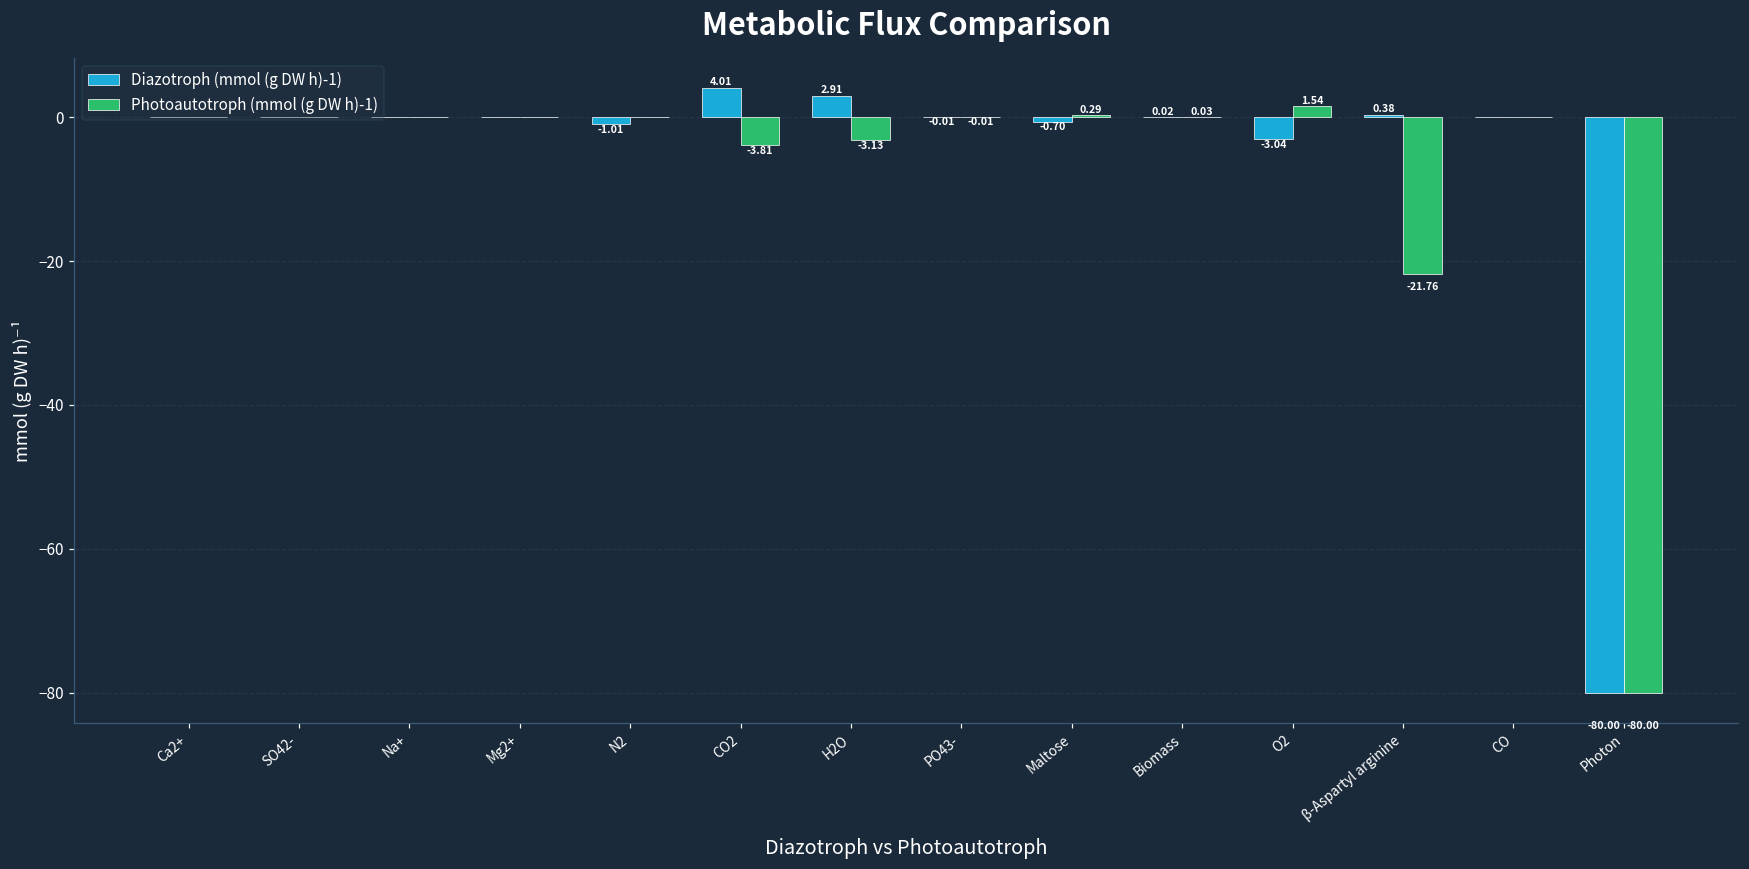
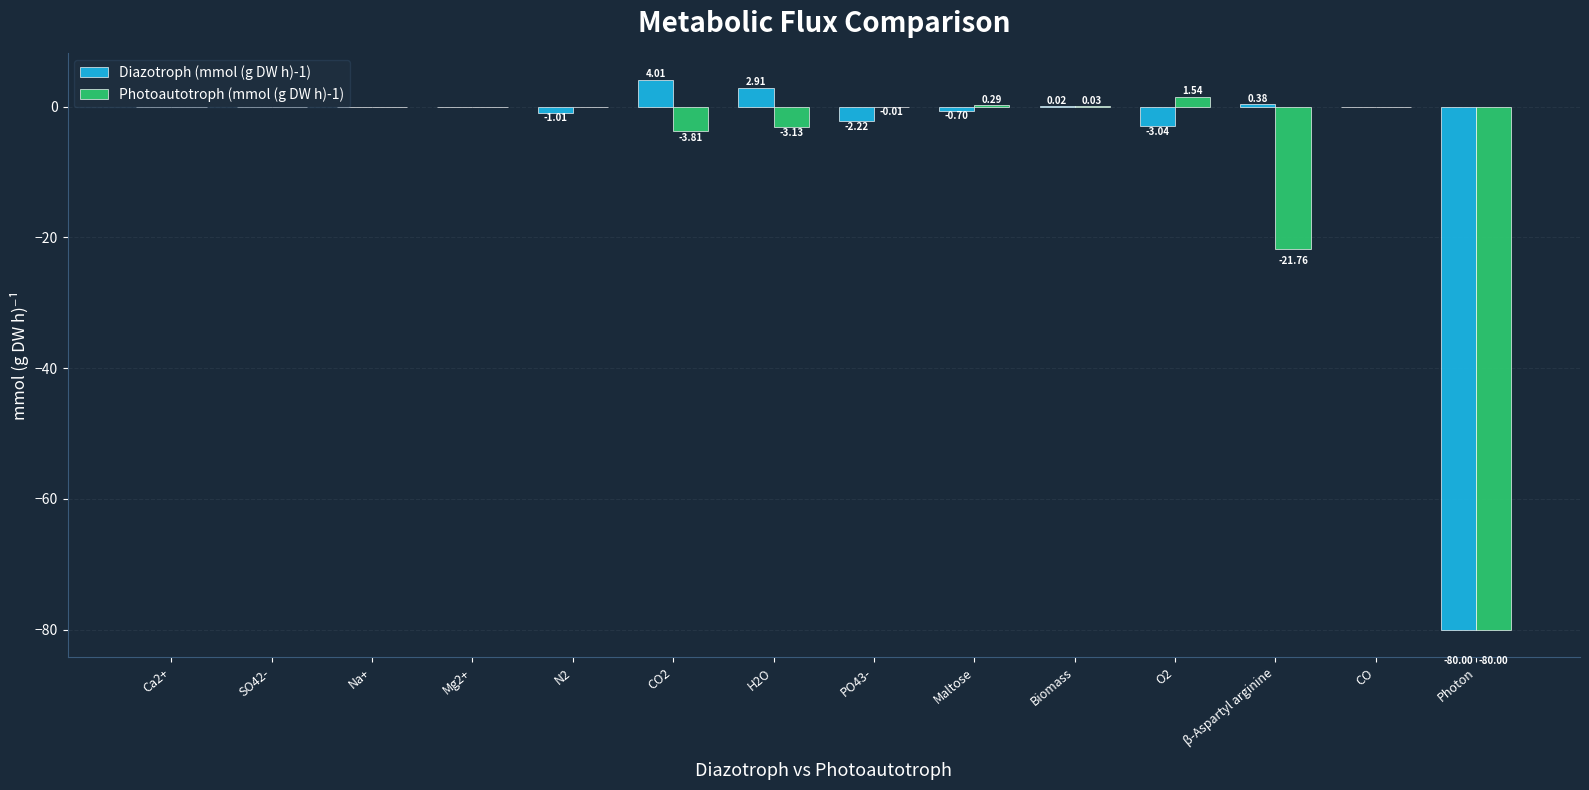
Diazotroph (mmol (g DW h)-1), PO43-: -0.01 -> -2.22
